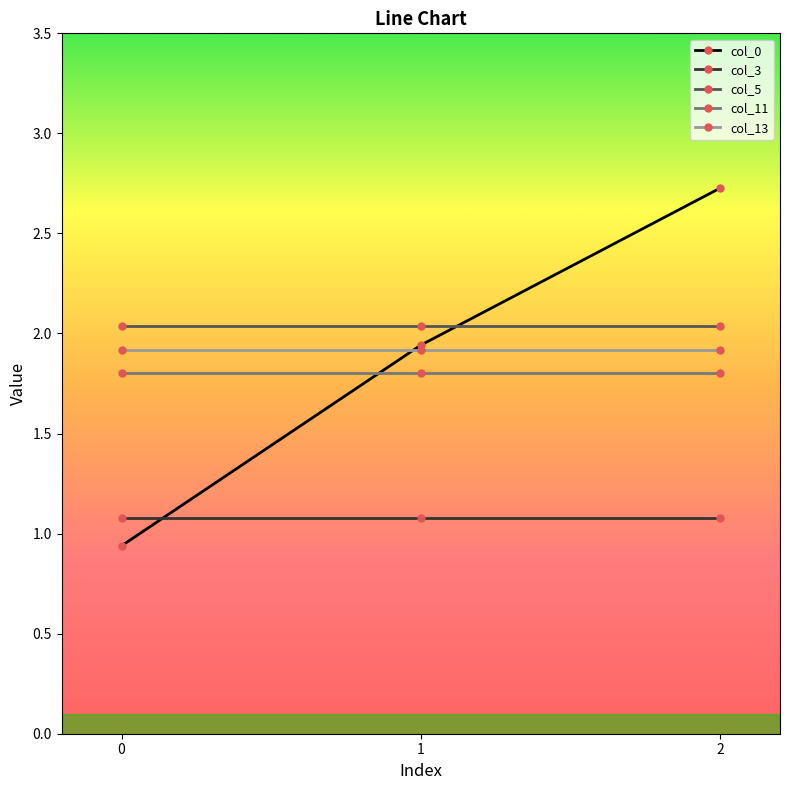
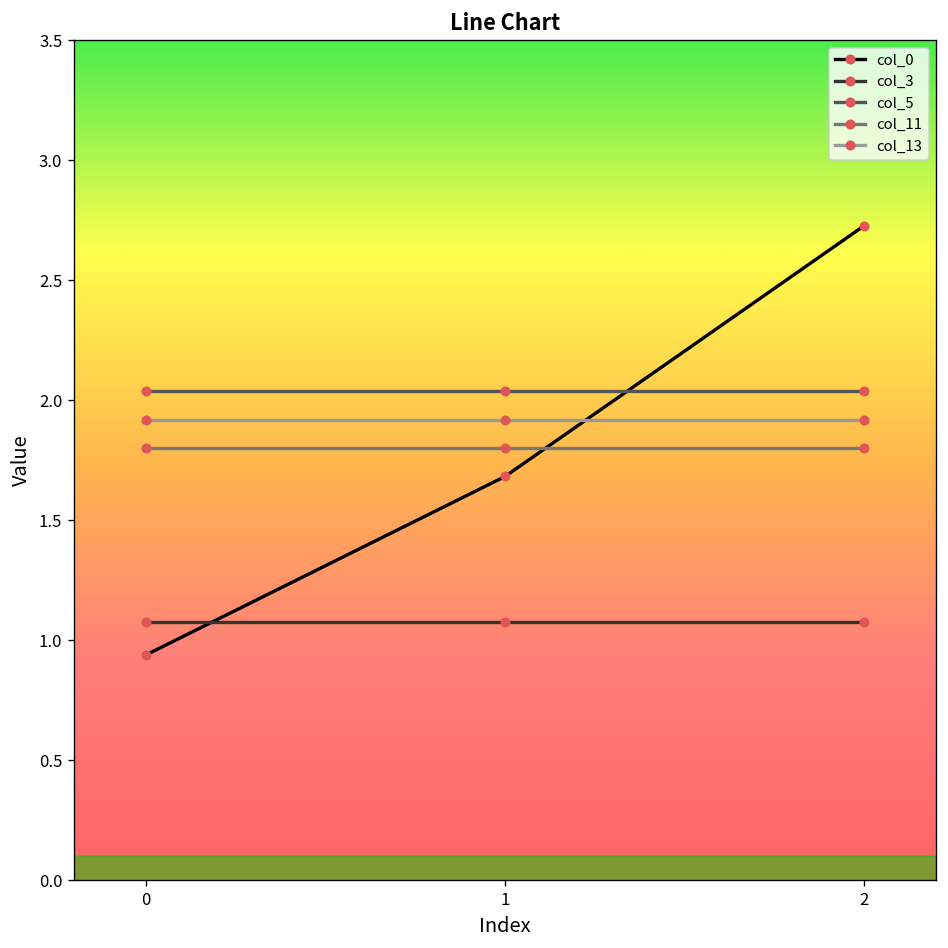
col_0, 1: 1.94 -> 1.68
